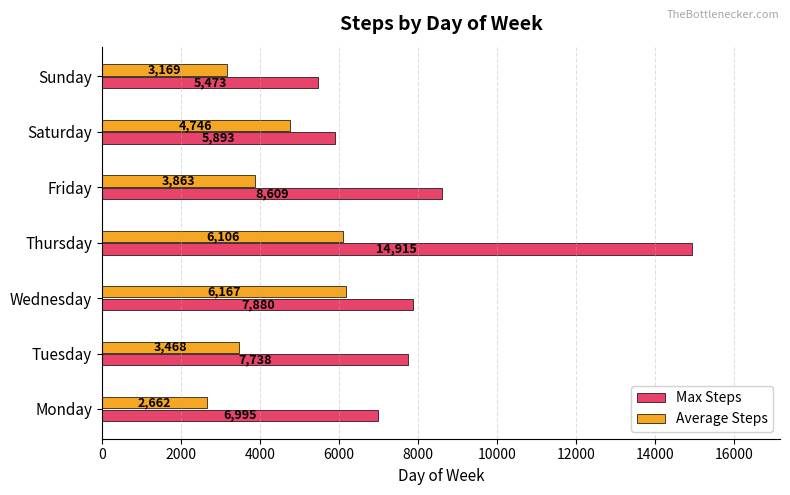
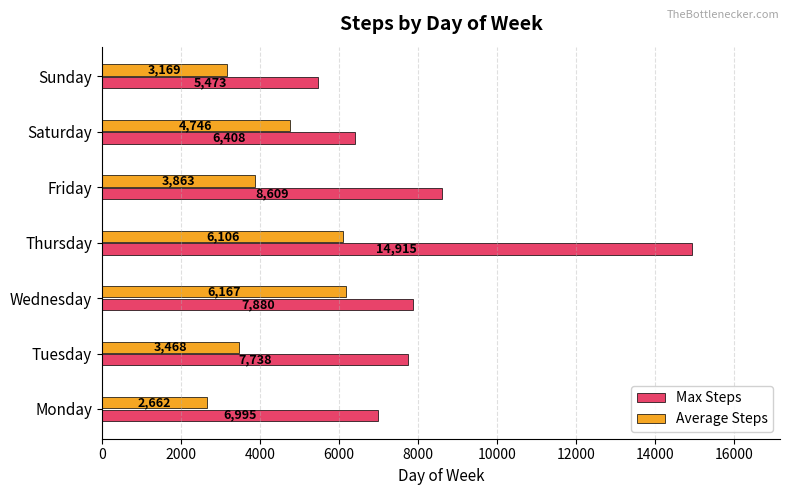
Max Steps, Saturday: 5,893 -> 6,408
